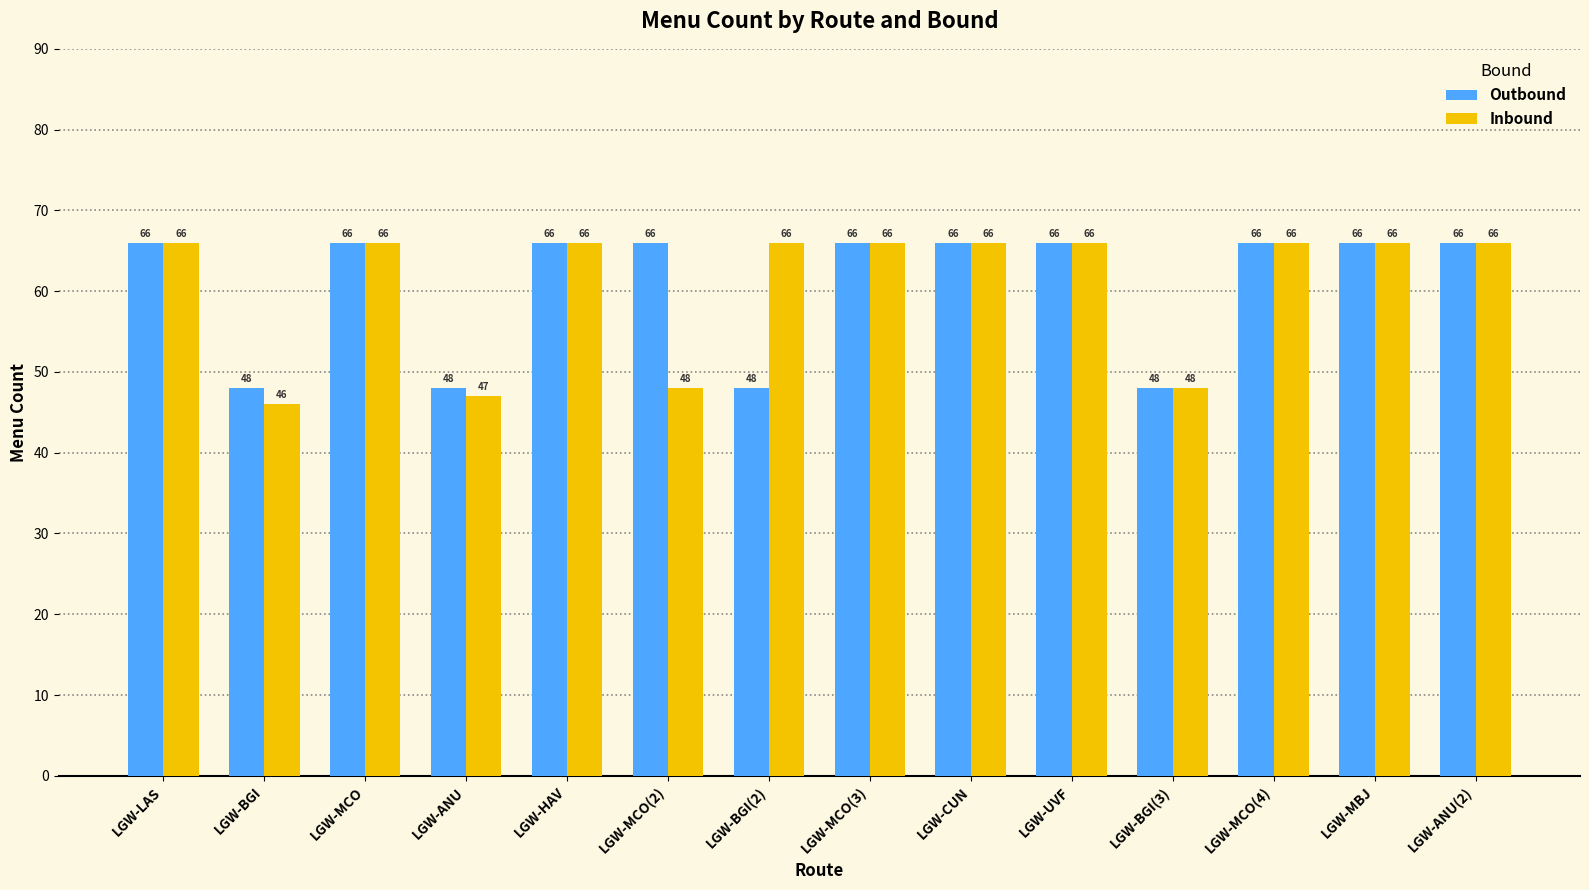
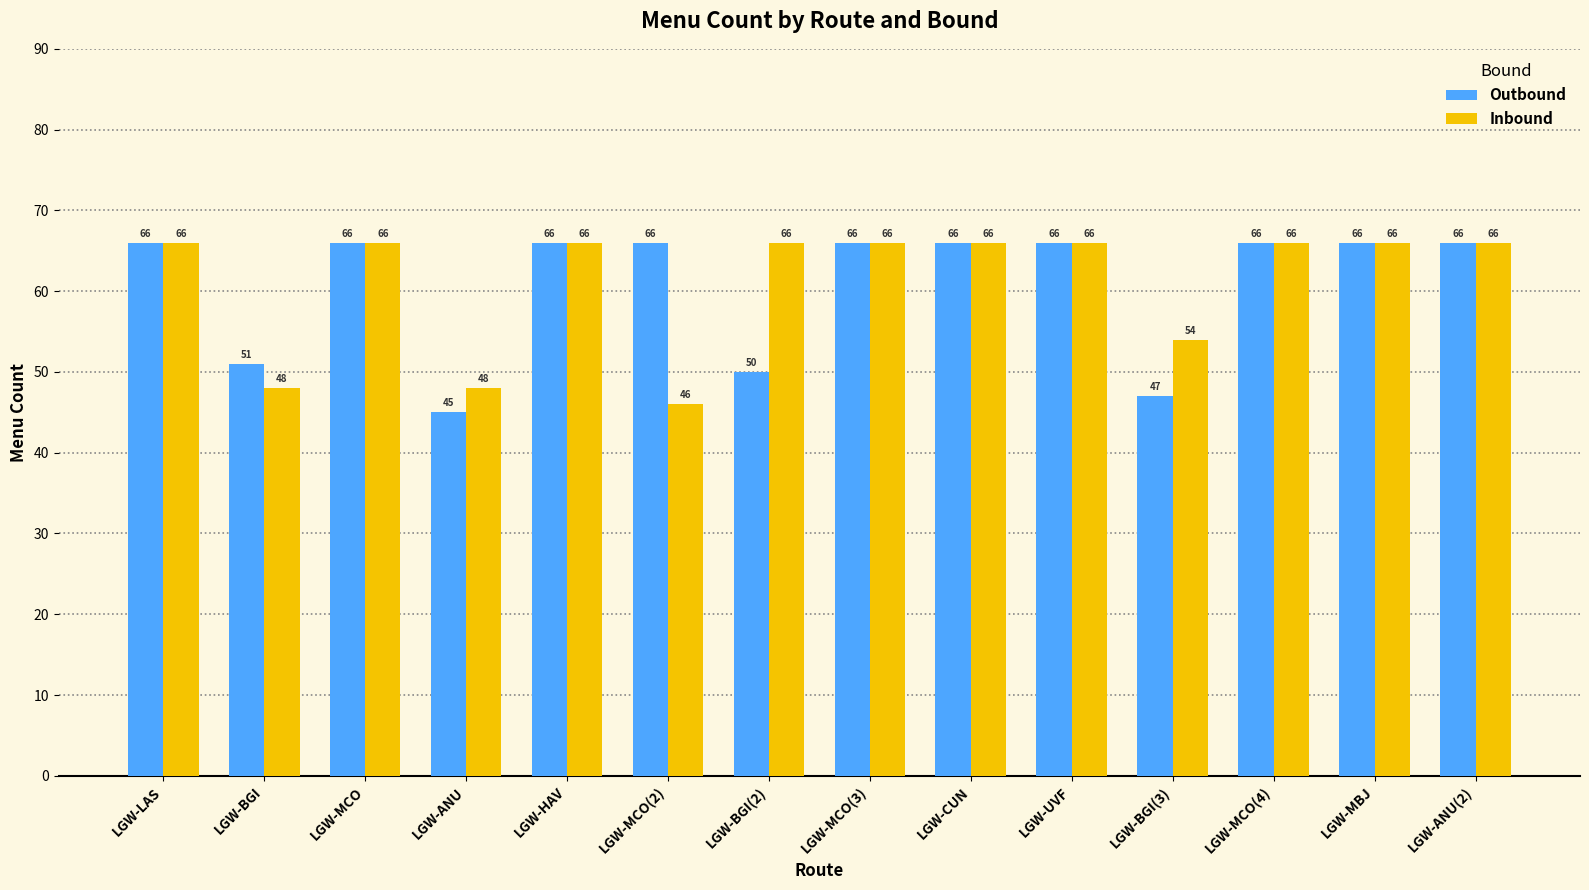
Outbound, LGW-BGI: 48 -> 51
Inbound, LGW-BGI: 46 -> 48
Outbound, LGW-ANU: 48 -> 45
Inbound, LGW-ANU: 47 -> 48
Inbound, LGW-MCO(2): 48 -> 46
Outbound, LGW-BGI(2): 48 -> 50
Outbound, LGW-BGI(3): 48 -> 47
Inbound, LGW-BGI(3): 48 -> 54
